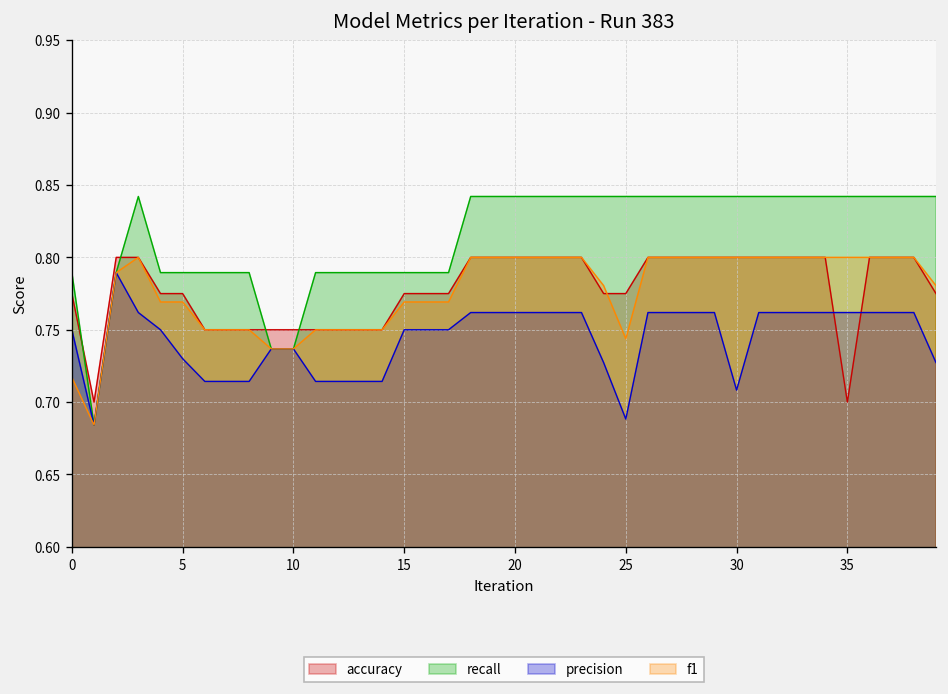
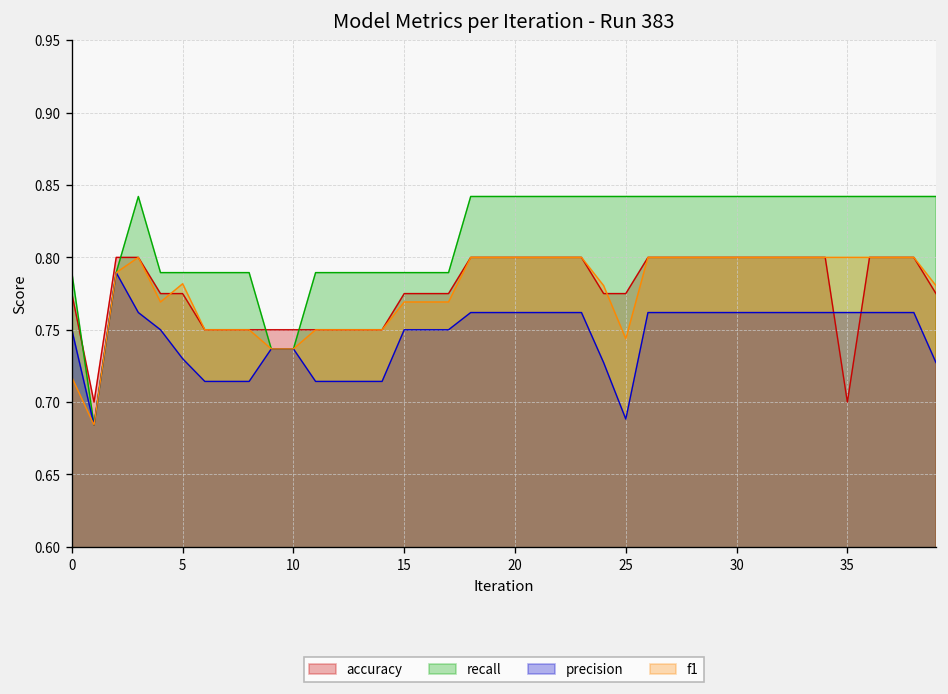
f1, 5: 0.769 -> 0.782
precision, 30: 0.708 -> 0.762
